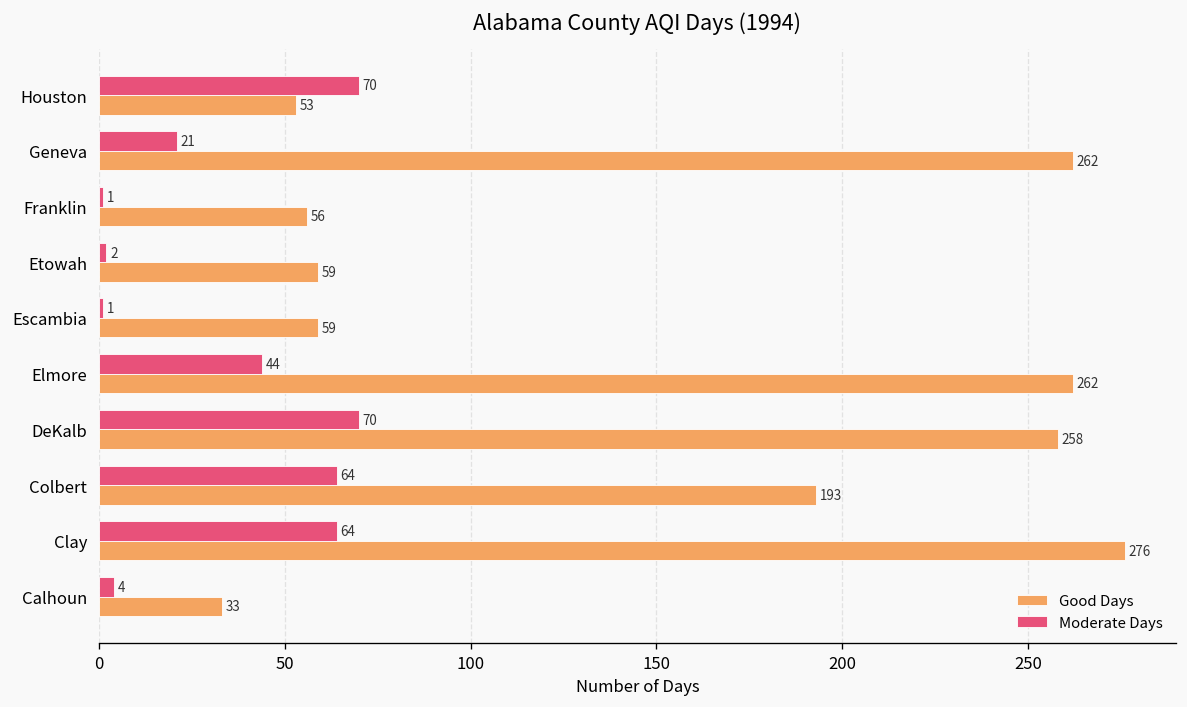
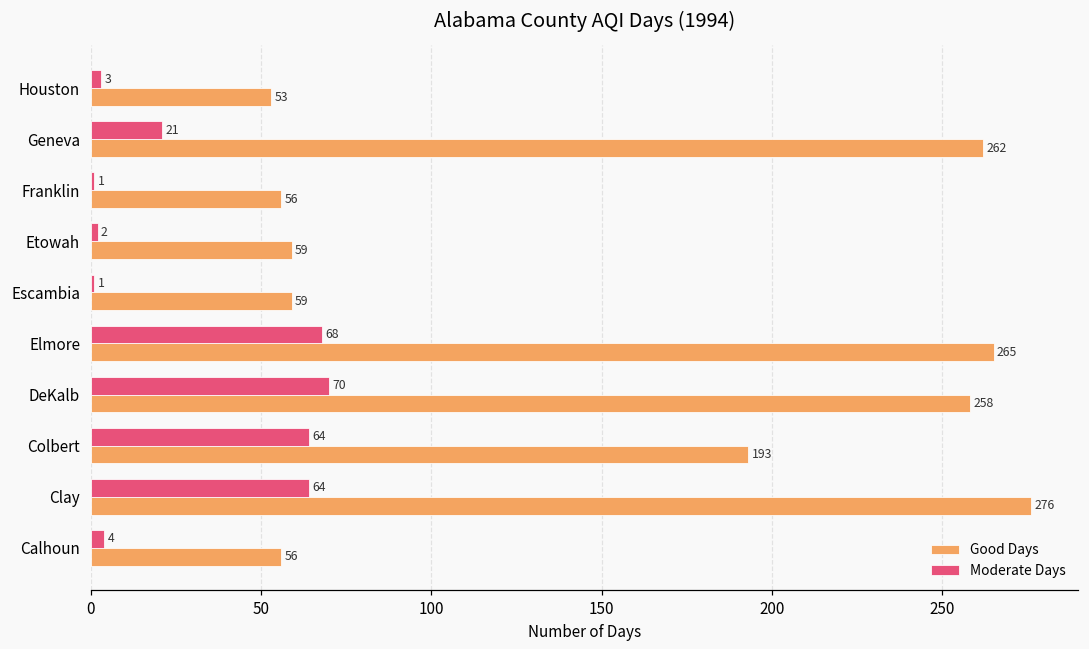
Moderate Days, Houston: 70 -> 3
Moderate Days, Elmore: 44 -> 68
Good Days, Elmore: 262 -> 265
Good Days, Calhoun: 33 -> 56
